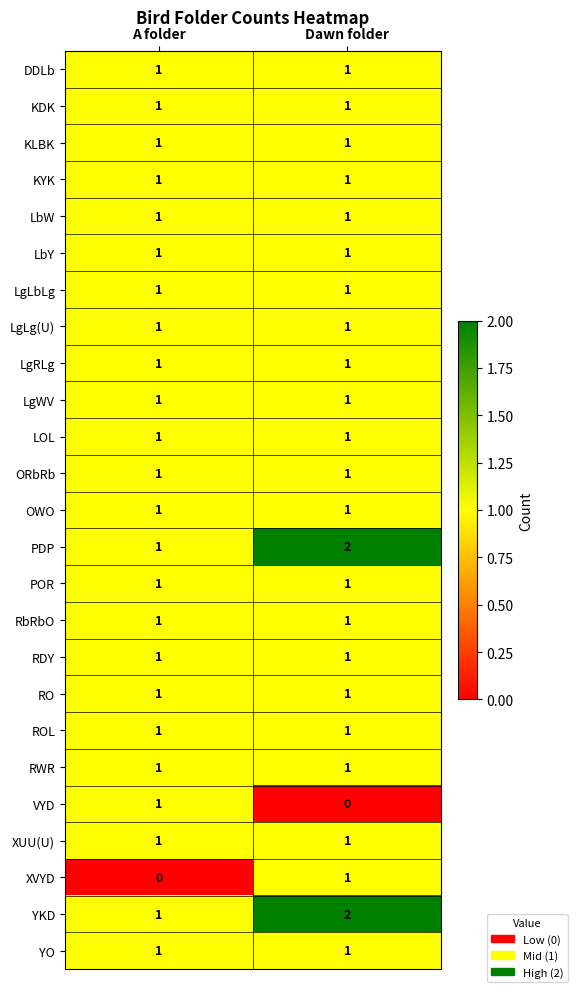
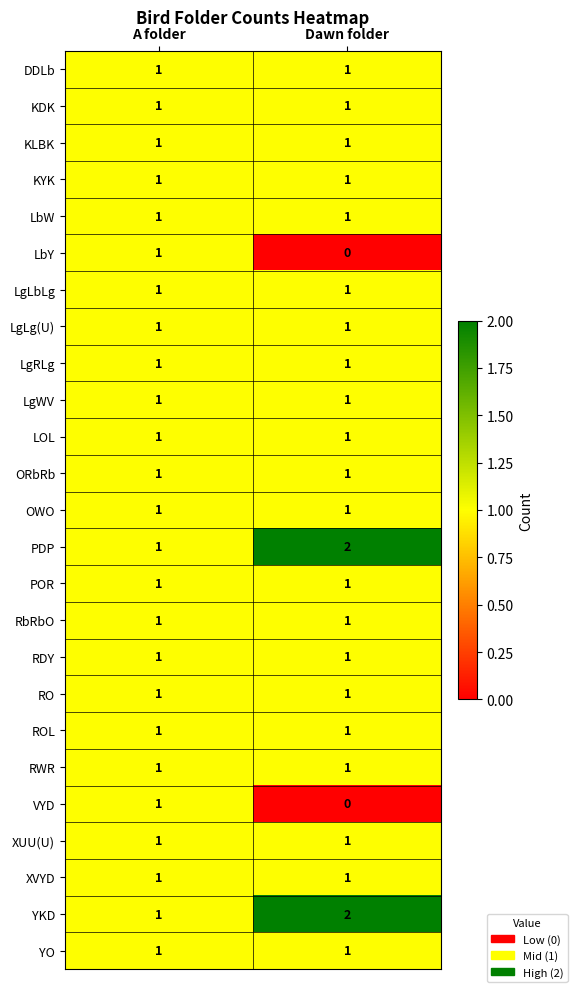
LbY, Dawn folder: 1 -> 0
XVYD, A folder: 0 -> 1
